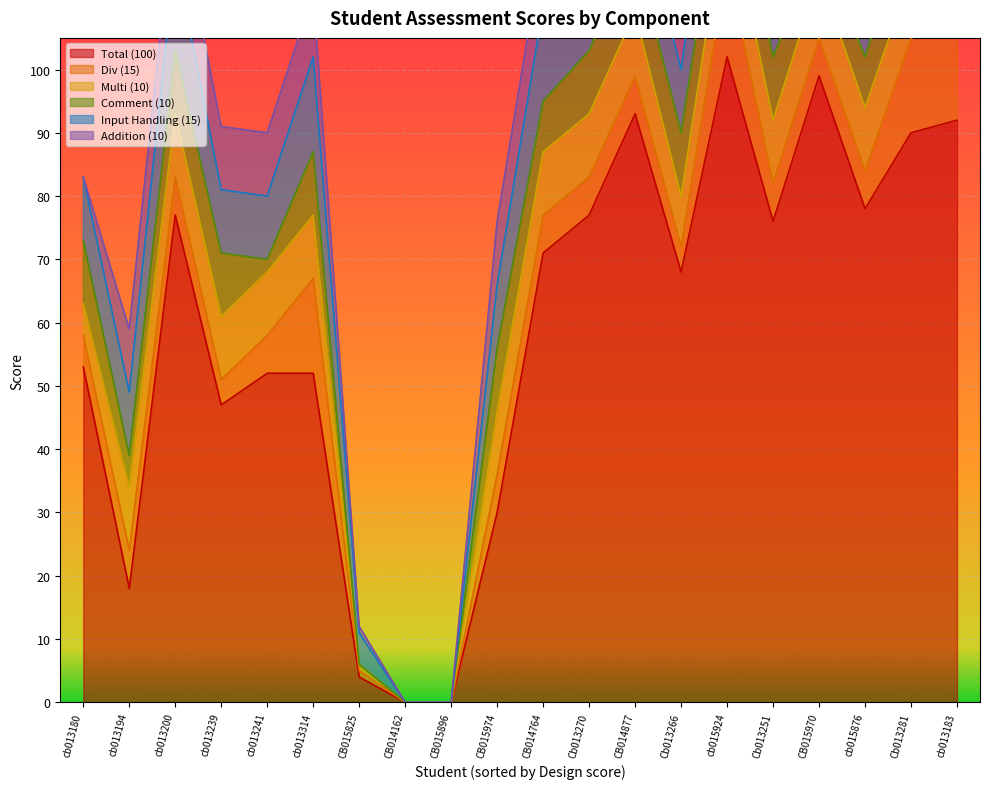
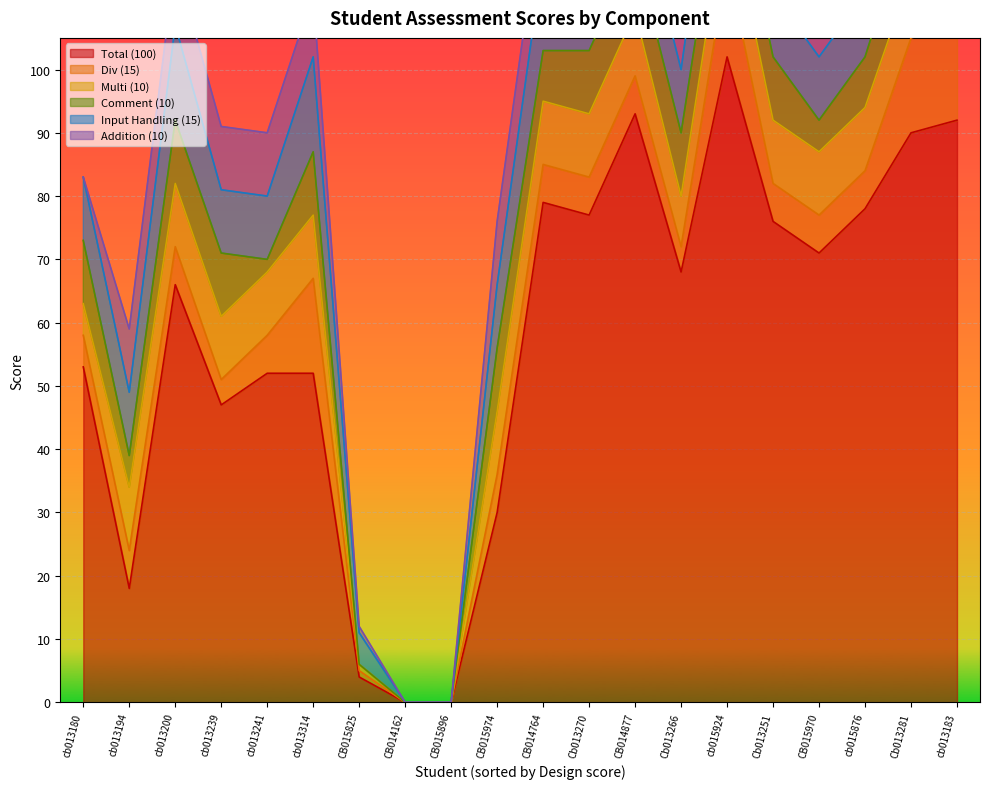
Total (100), cb013200: 77 -> 66
Total (100), CB014764: 71 -> 79
Total (100), CB015970: 99 -> 71
